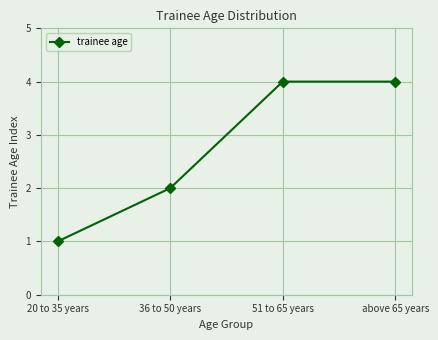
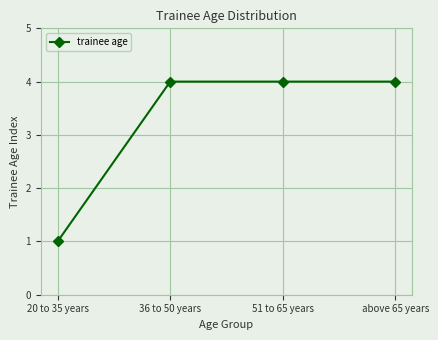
36 to 50 years: 2 -> 4
